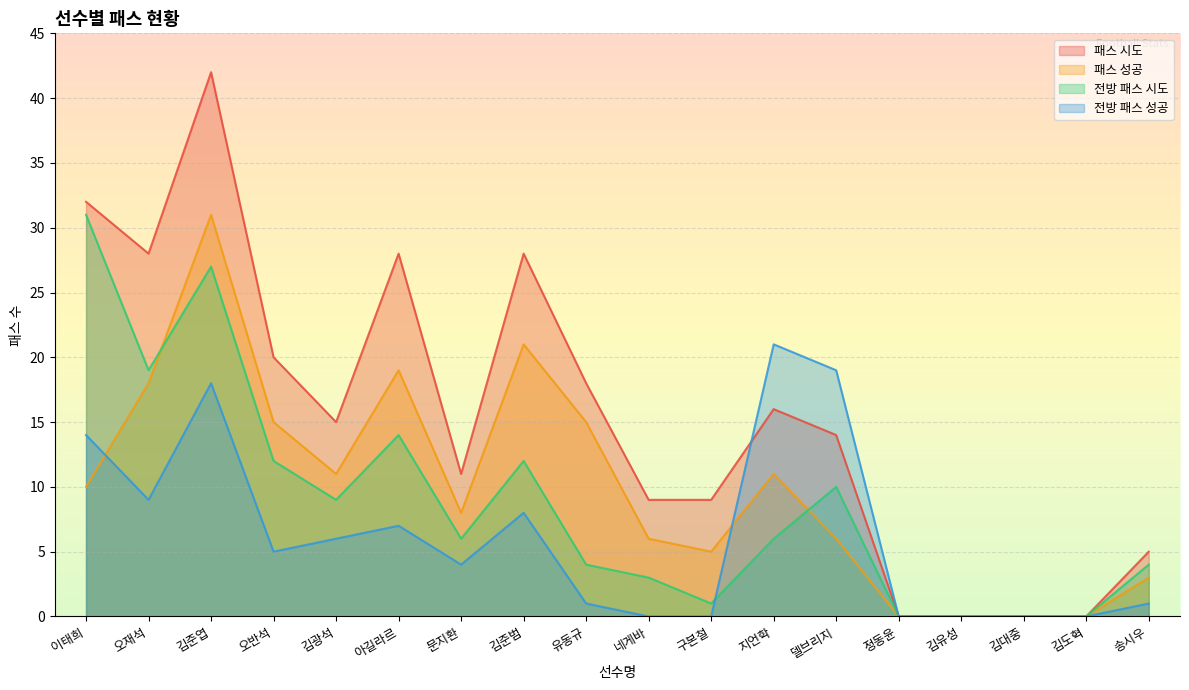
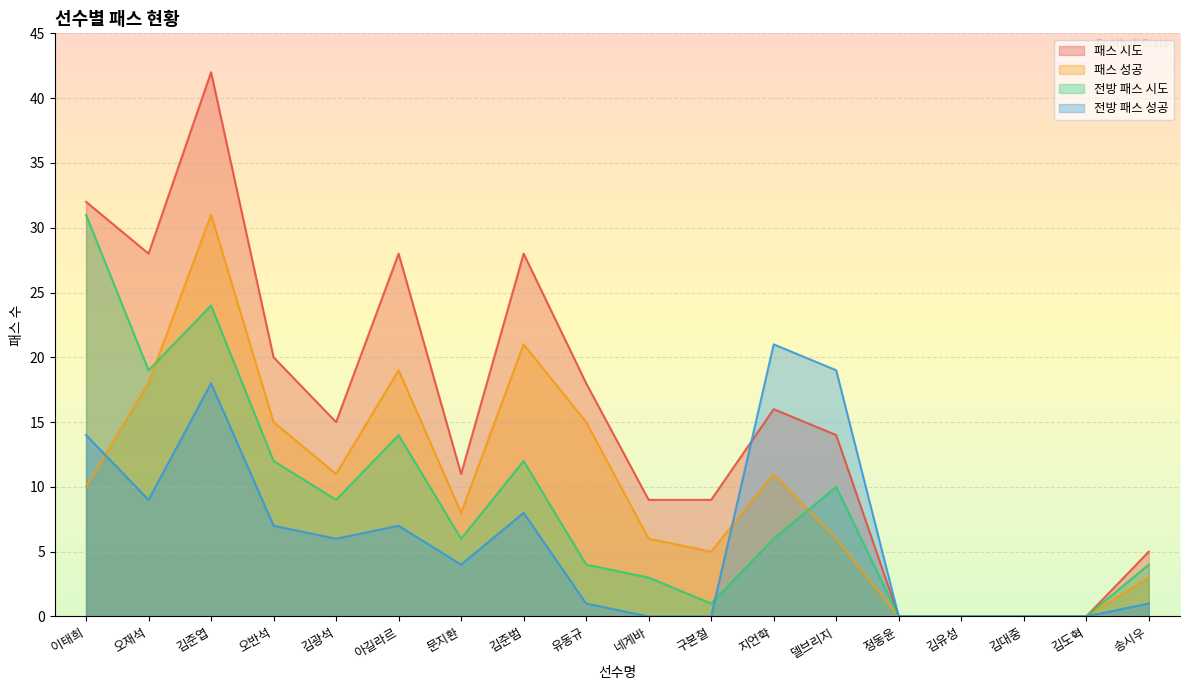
전방 패스 시도, 김준엽: 27 -> 24
전방 패스 성공, 오반석: 5 -> 7
